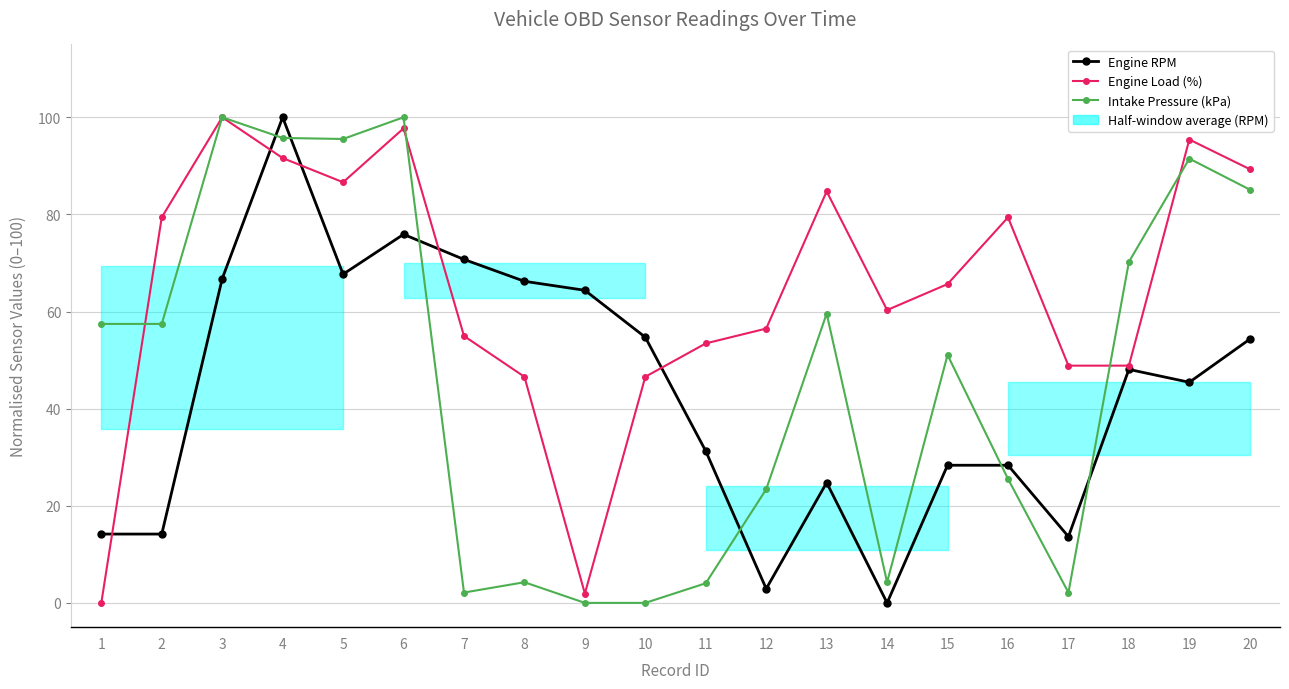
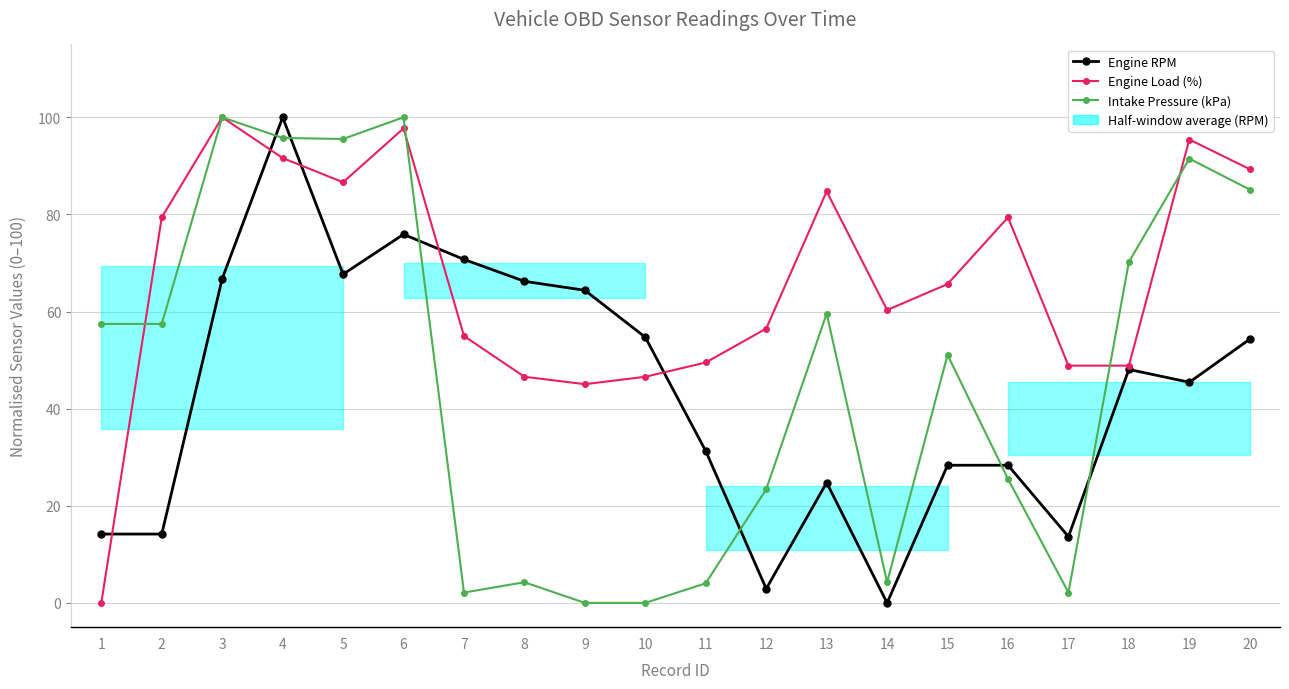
Engine Load (%), 9: 2 -> 45
Engine Load (%), 11: 53 -> 50
